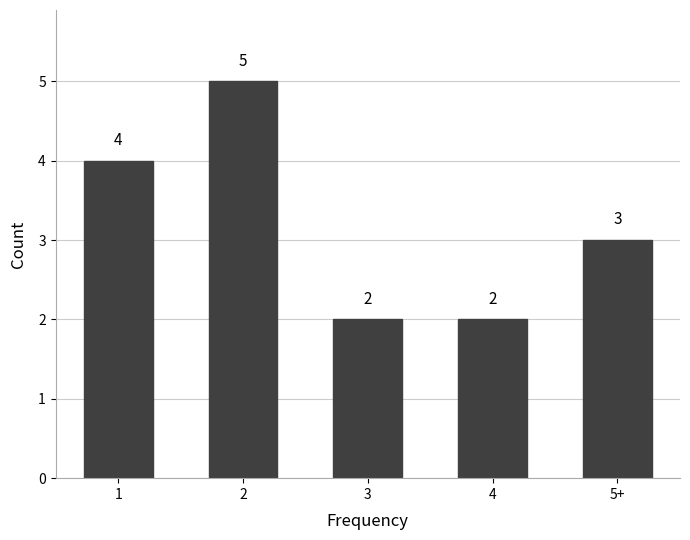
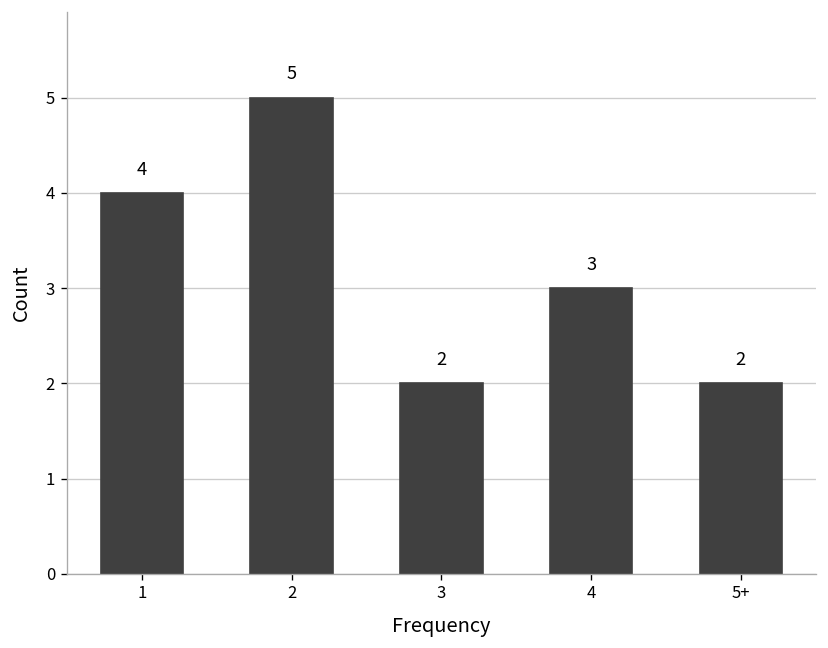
4: 2 -> 3
5+: 3 -> 2
